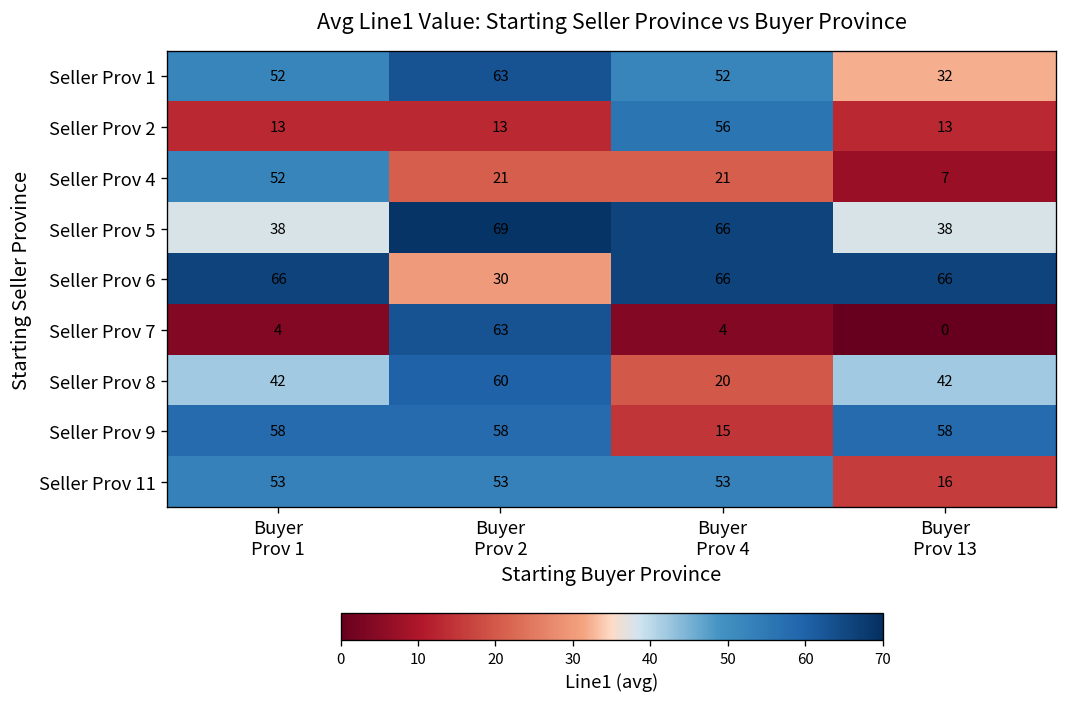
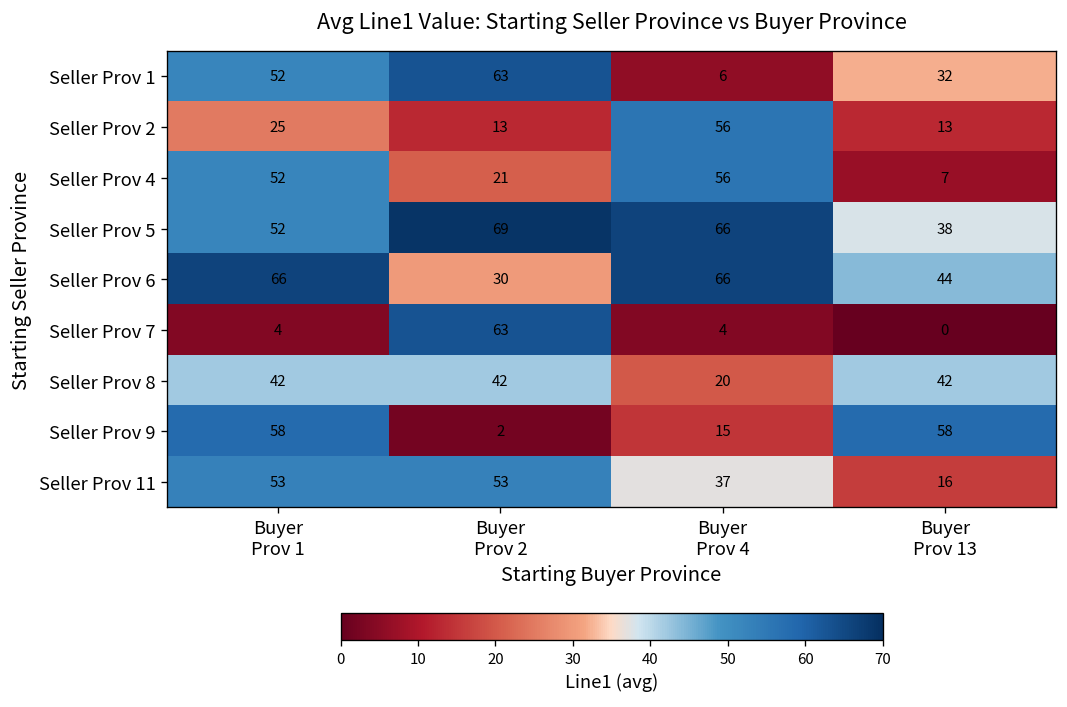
Seller Prov 1, Buyer Prov 4: 52 -> 6
Seller Prov 2, Buyer Prov 1: 13 -> 25
Seller Prov 4, Buyer Prov 4: 21 -> 56
Seller Prov 5, Buyer Prov 1: 38 -> 52
Seller Prov 6, Buyer Prov 13: 66 -> 44
Seller Prov 8, Buyer Prov 2: 60 -> 42
Seller Prov 9, Buyer Prov 2: 58 -> 2
Seller Prov 11, Buyer Prov 4: 53 -> 37
